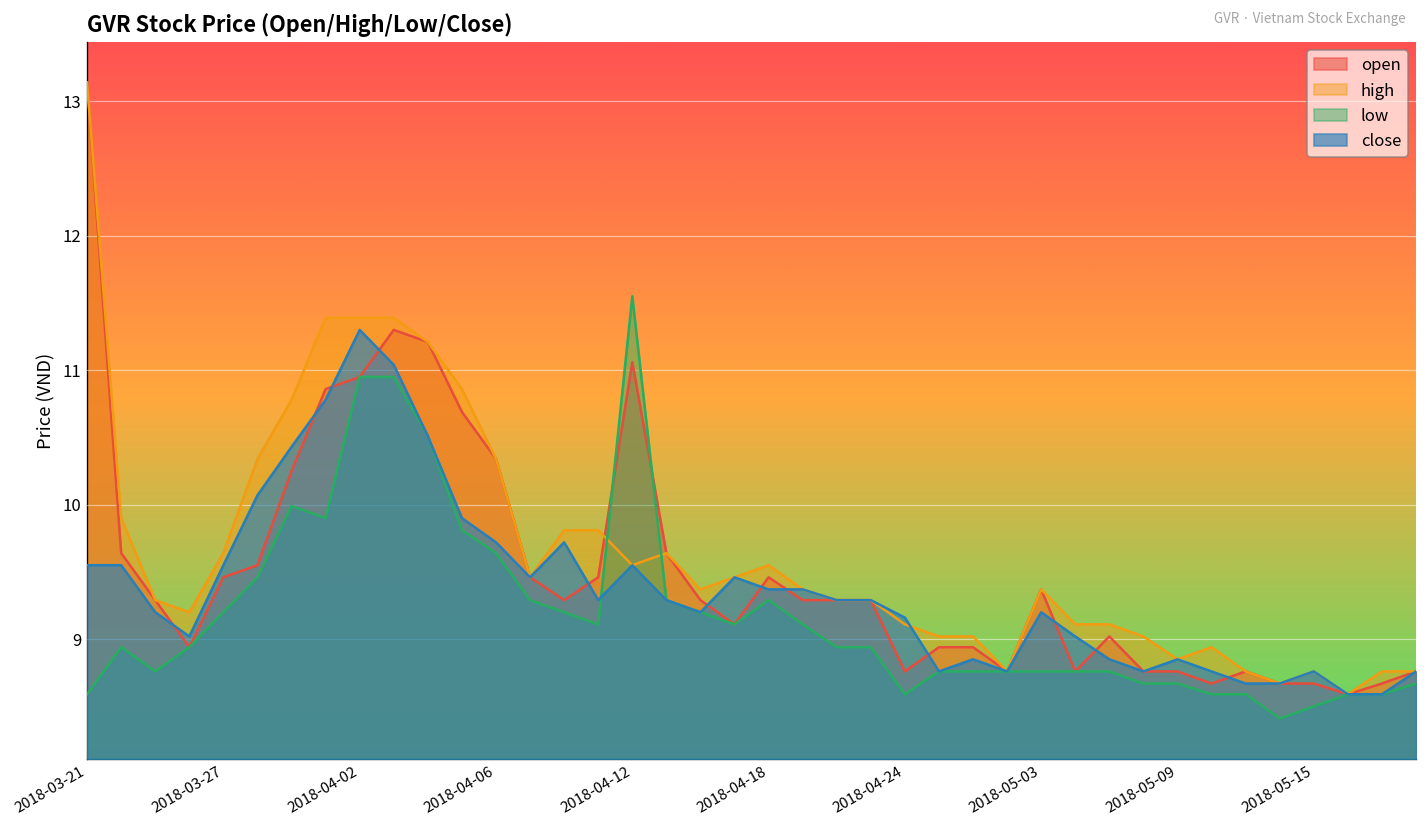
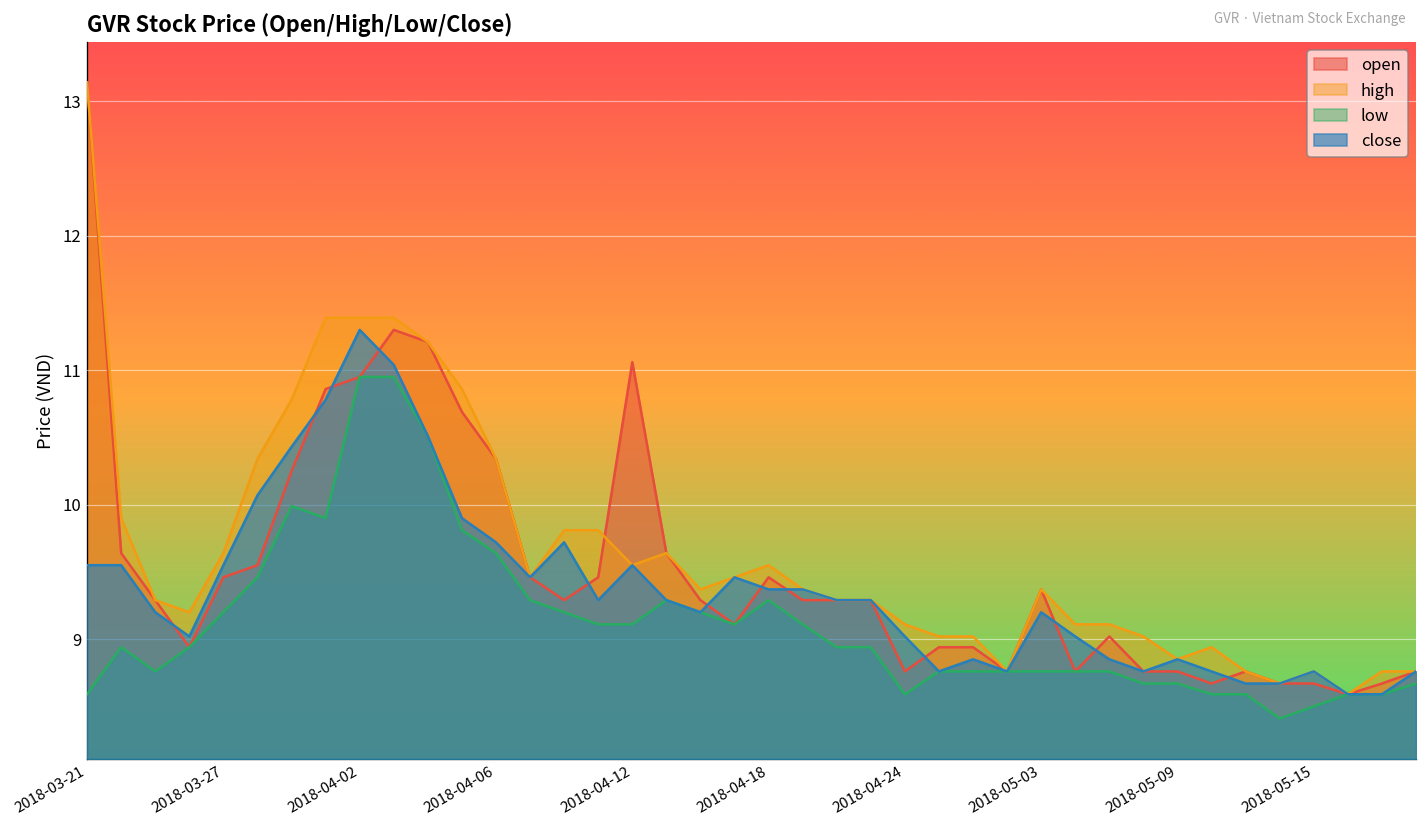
low, 2018-04-12: 11.55 -> 9.11
close, 2018-04-24: 9.16 -> 9.02
